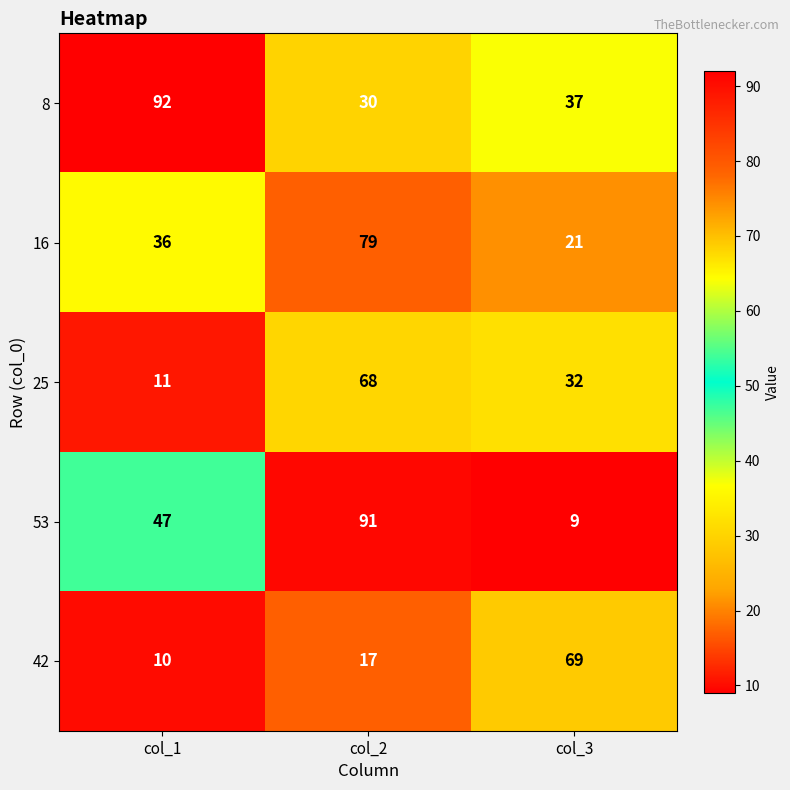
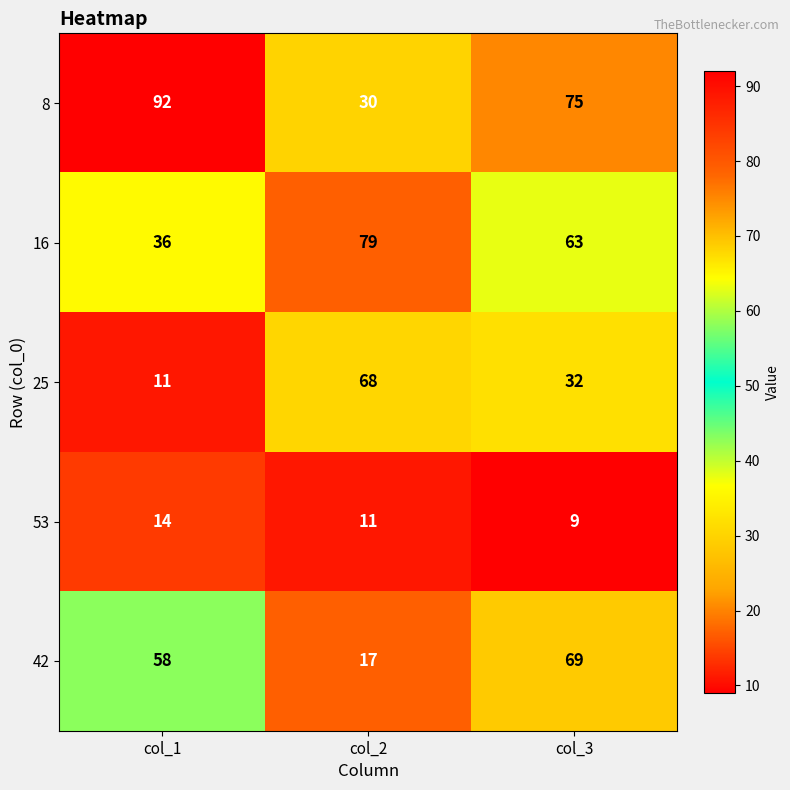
8, col_3: 37 -> 75
16, col_3: 21 -> 63
53, col_1: 47 -> 14
53, col_2: 91 -> 11
42, col_1: 10 -> 58
